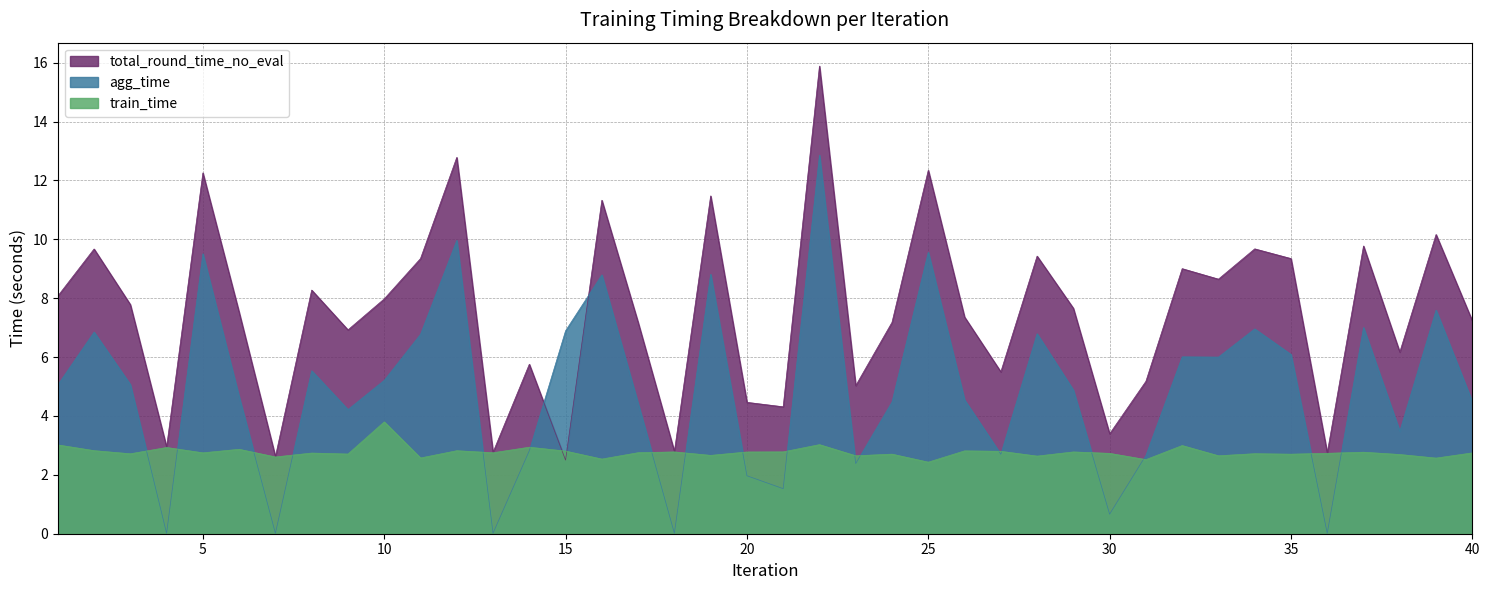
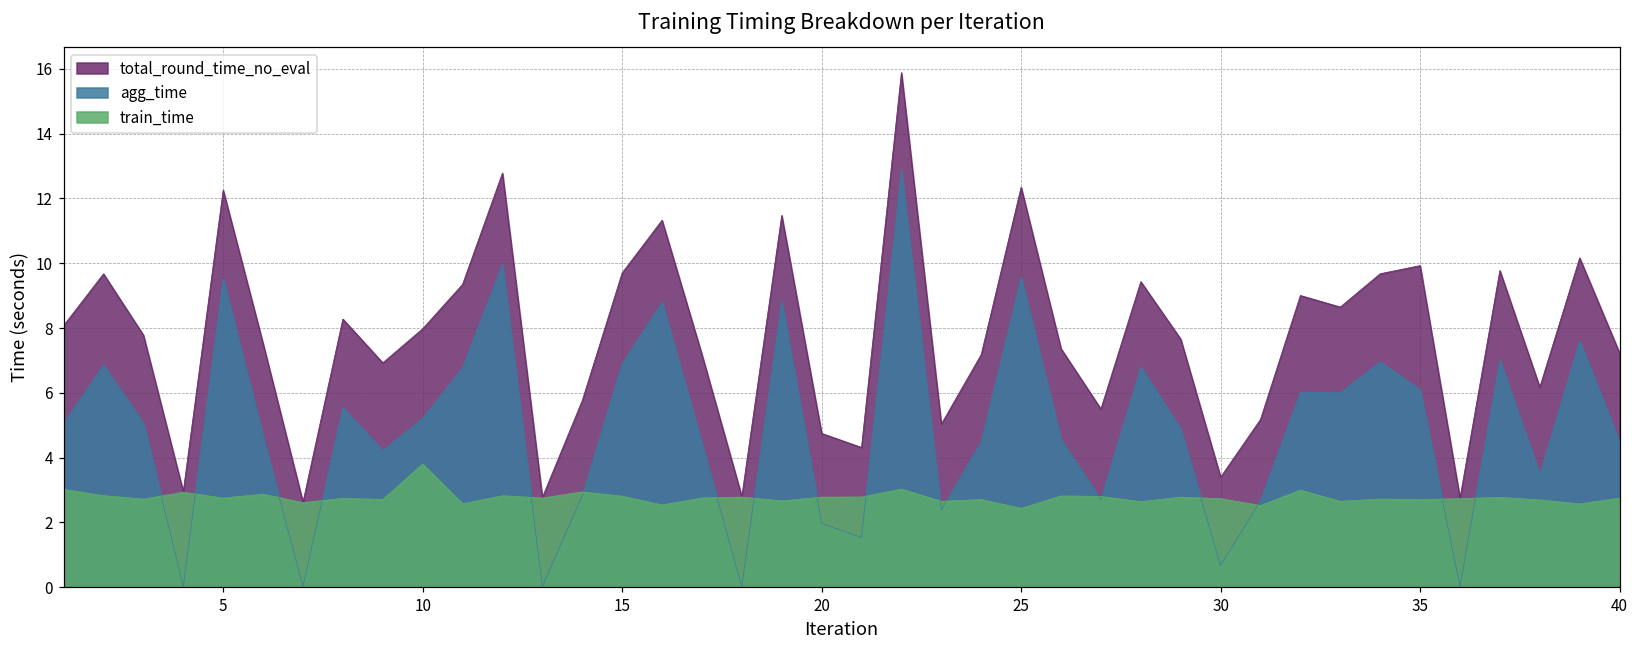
total_round_time_no_eval, 15: 2.5 -> 9.7
total_round_time_no_eval, 20: 4.5 -> 4.7
total_round_time_no_eval, 35: 9.3 -> 9.9
